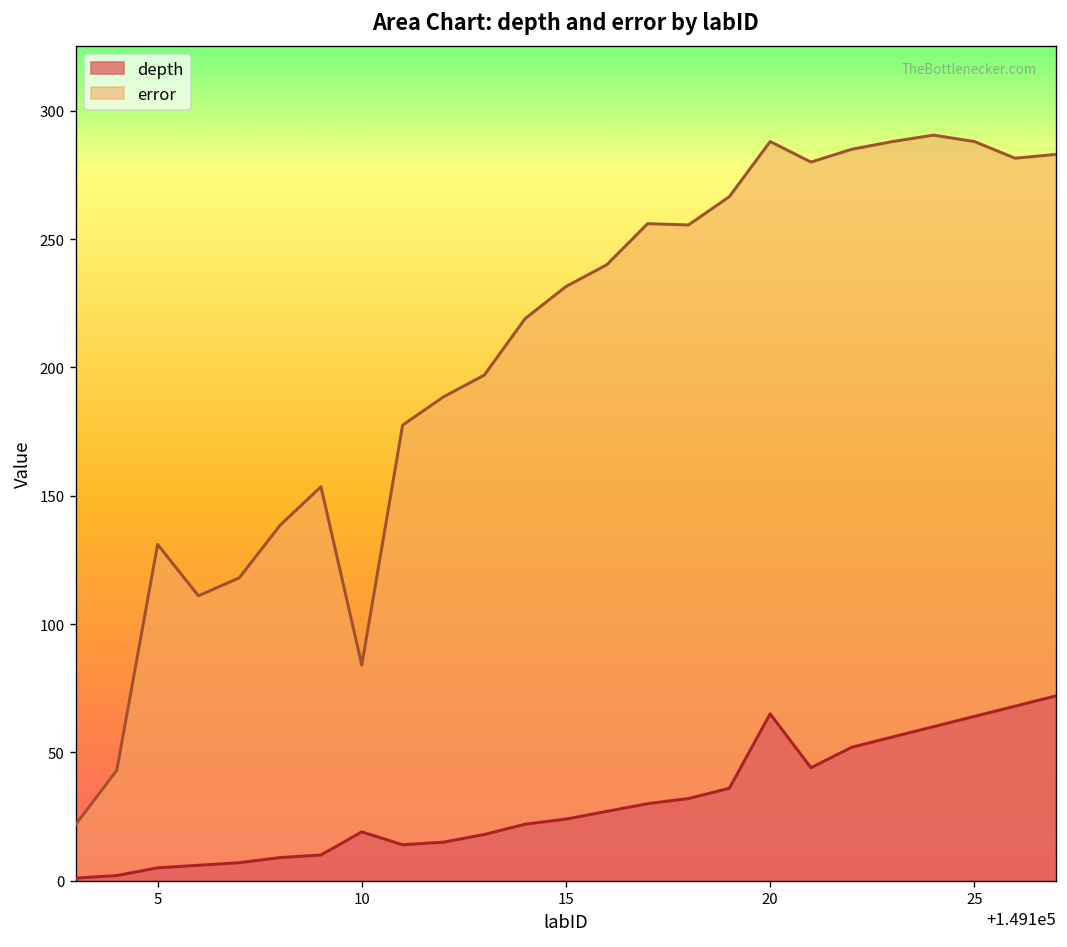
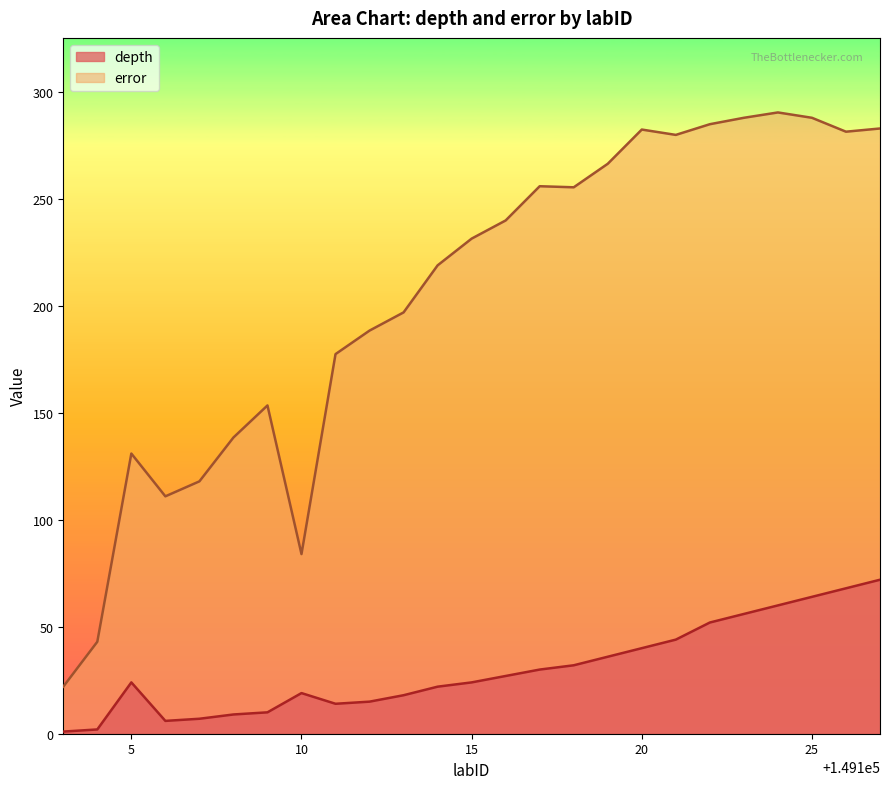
depth, 5: 5 -> 24
depth, 20: 65 -> 40
error, 20: 288 -> 283
